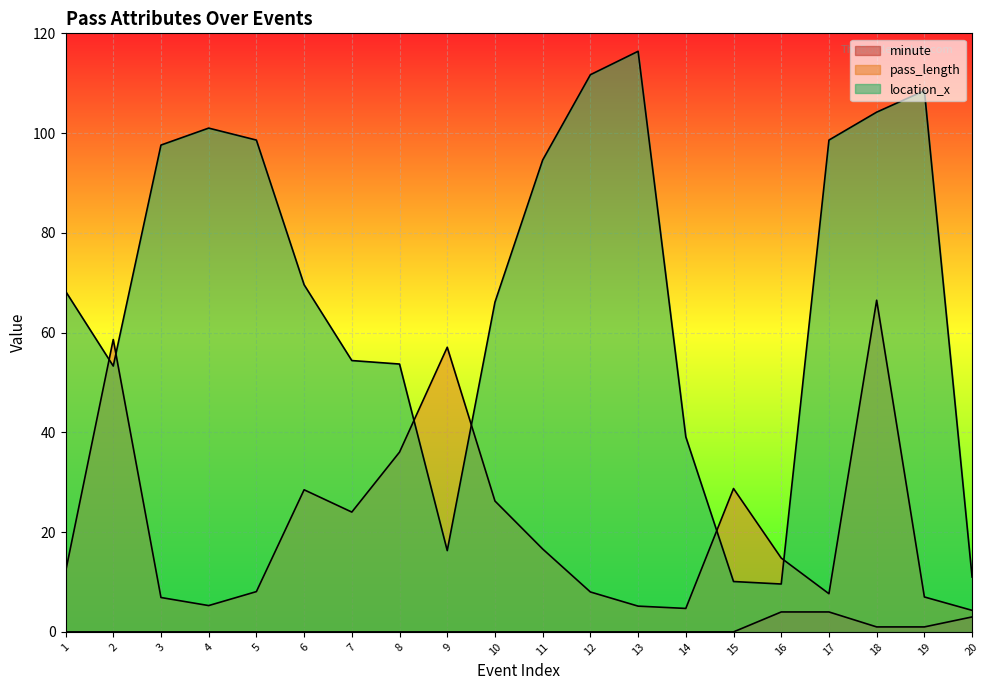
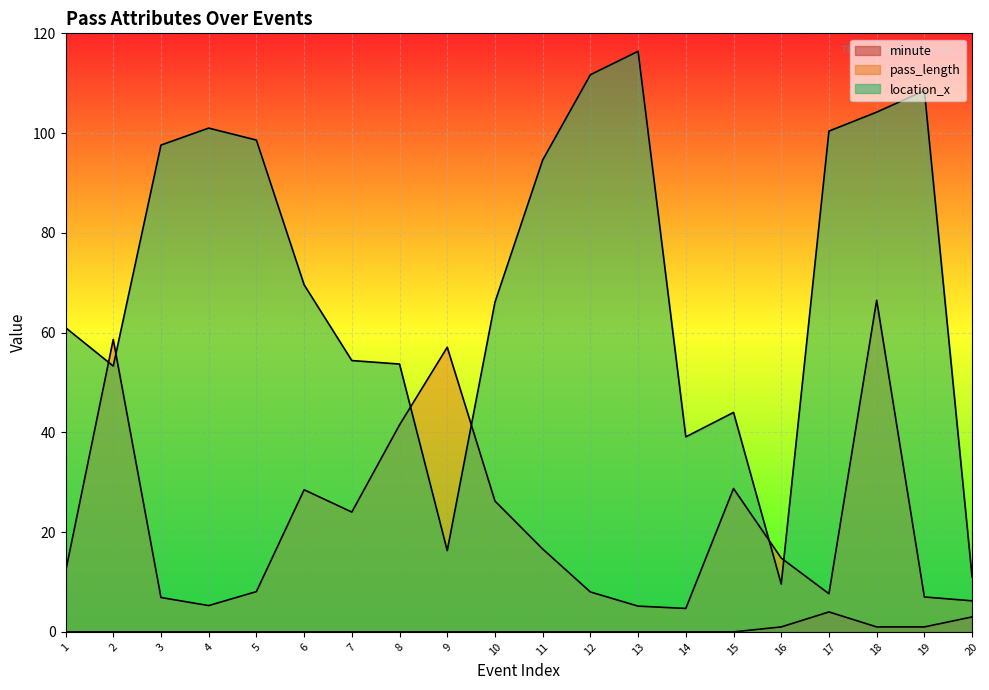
location_x, 1: 68 -> 61
pass_length, 8: 36 -> 42
location_x, 15: 10 -> 44
minute, 16: 4 -> 1
location_x, 17: 99 -> 100
pass_length, 20: 4 -> 6
